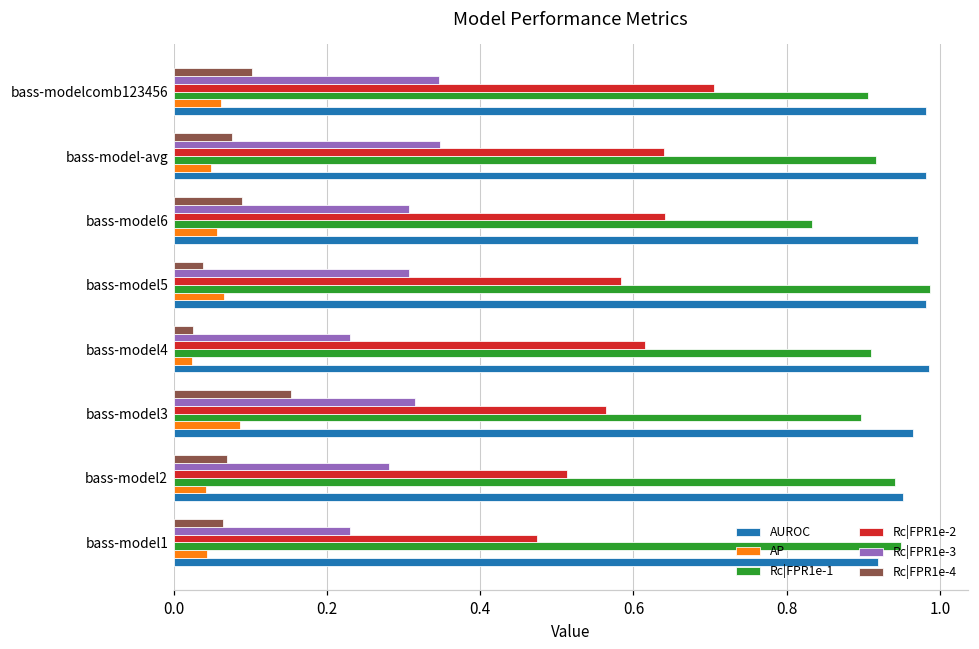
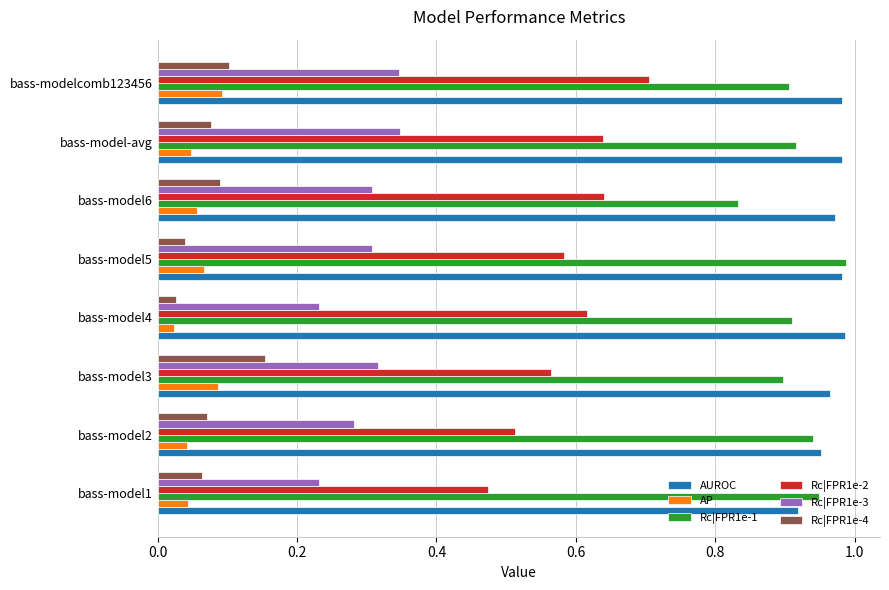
AP, bass-modelcomb123456: 0.06 -> 0.09
